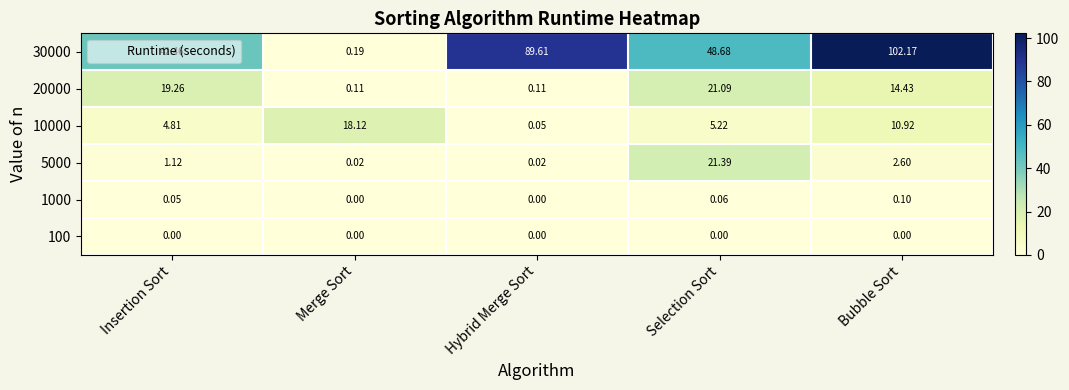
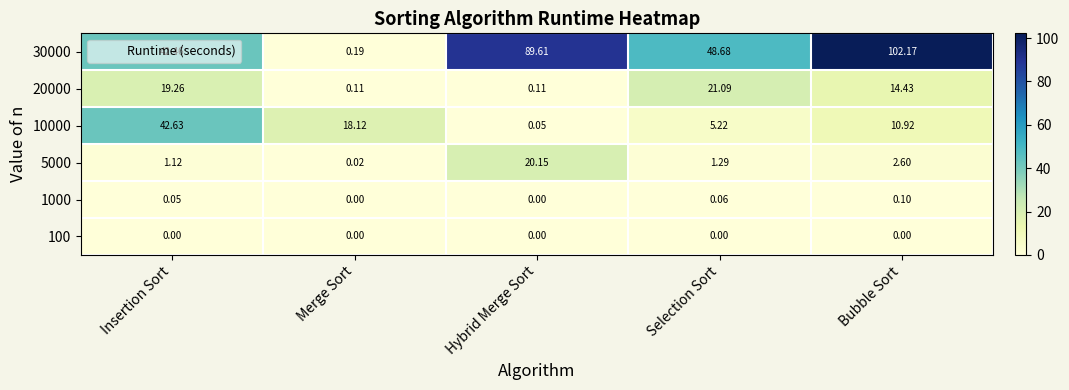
10000, Insertion Sort: 4.81 -> 42.63
5000, Hybrid Merge Sort: 0.02 -> 20.15
5000, Selection Sort: 21.39 -> 1.29
